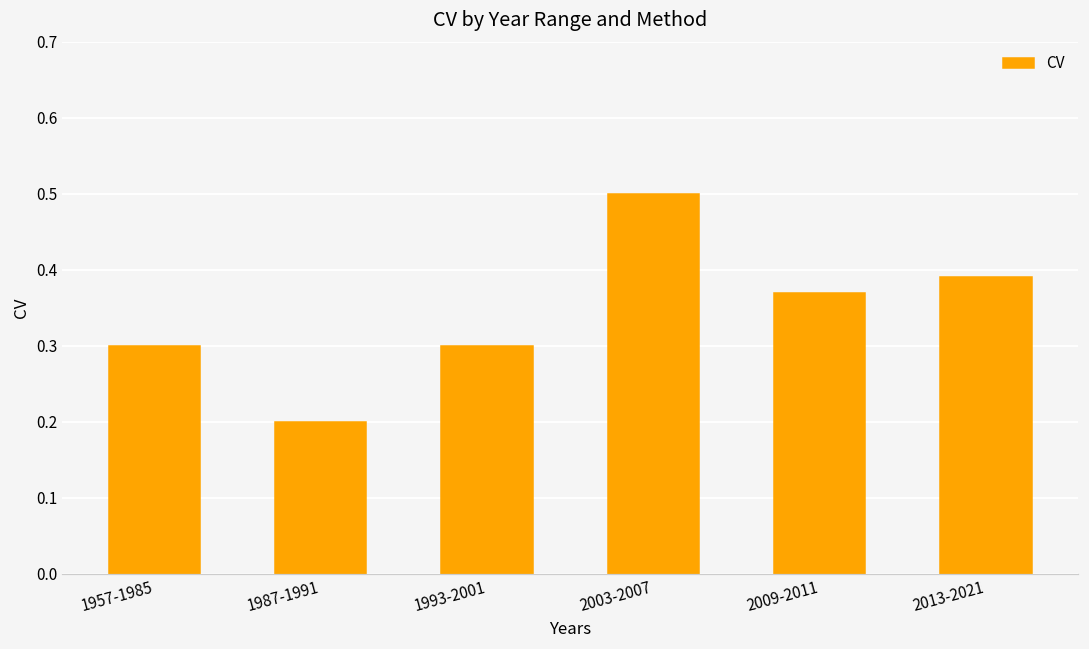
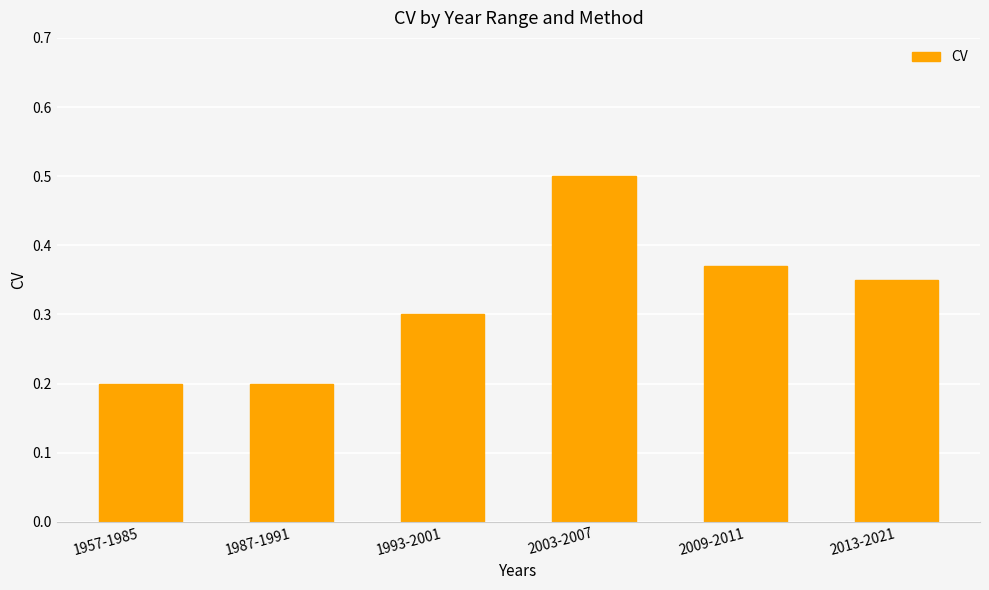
1957-1985: 0.3 -> 0.2
2013-2021: 0.39 -> 0.35
